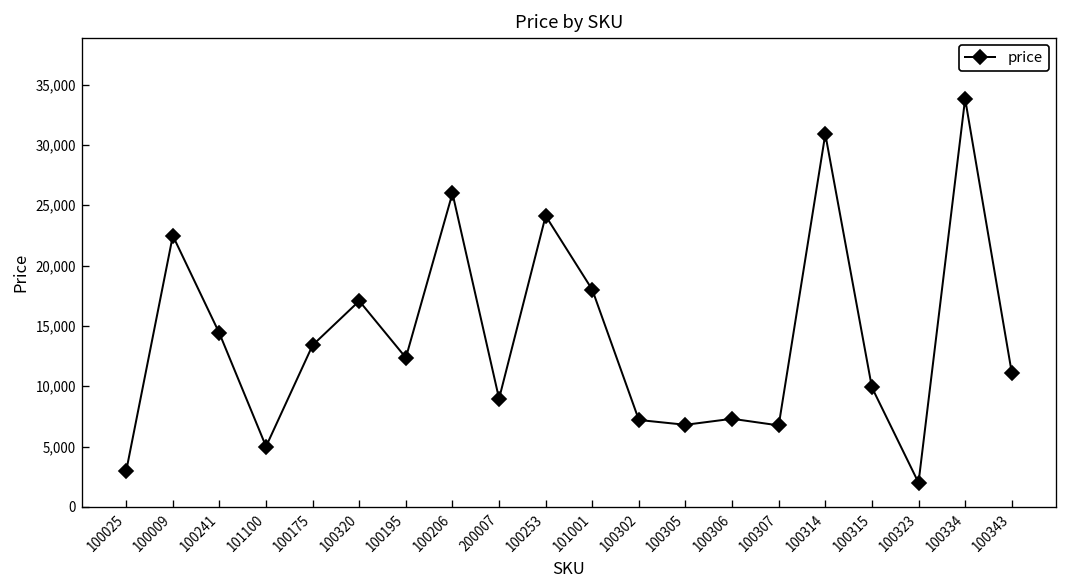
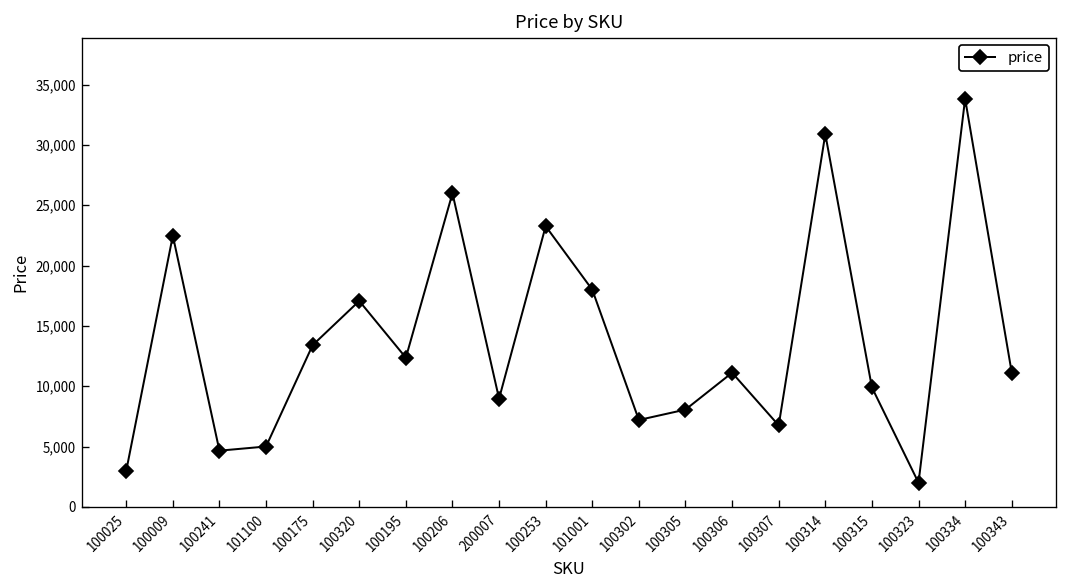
100241: 14,400 -> 4,700
100253: 24,100 -> 23,300
100305: 6,800 -> 8,100
100306: 7,300 -> 11,100
